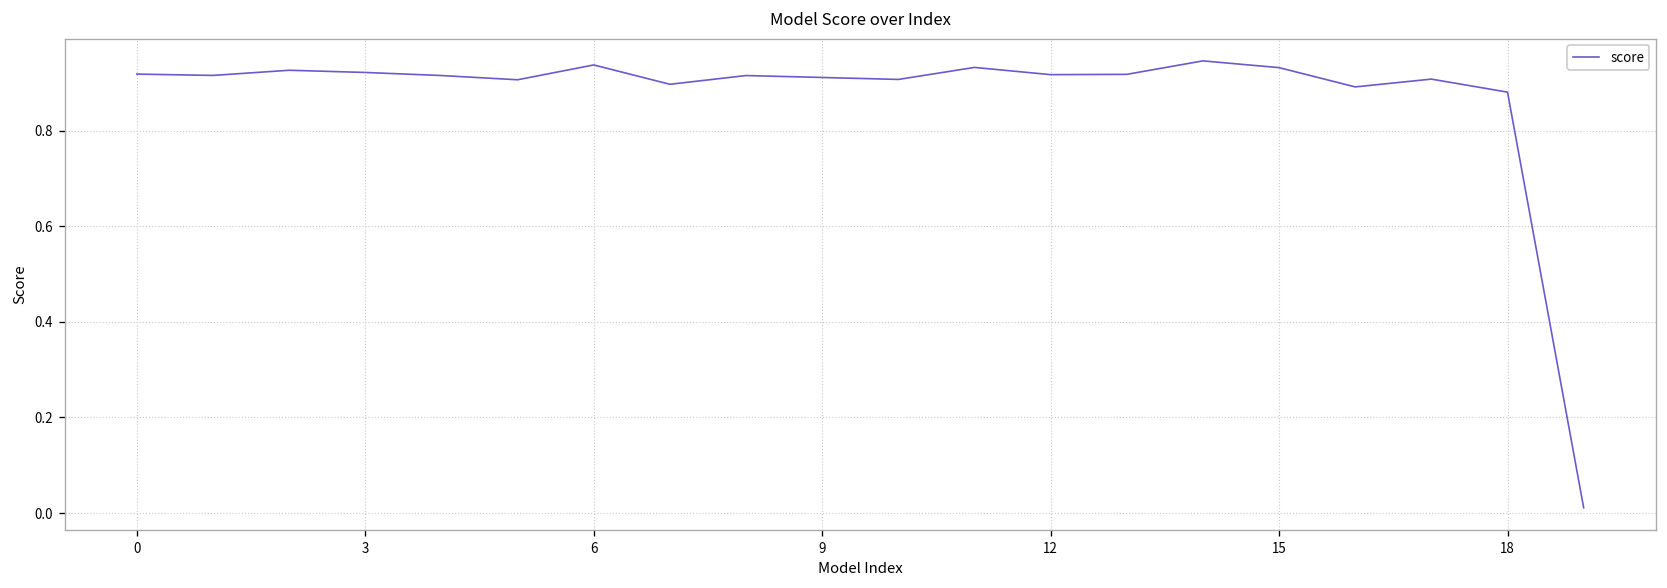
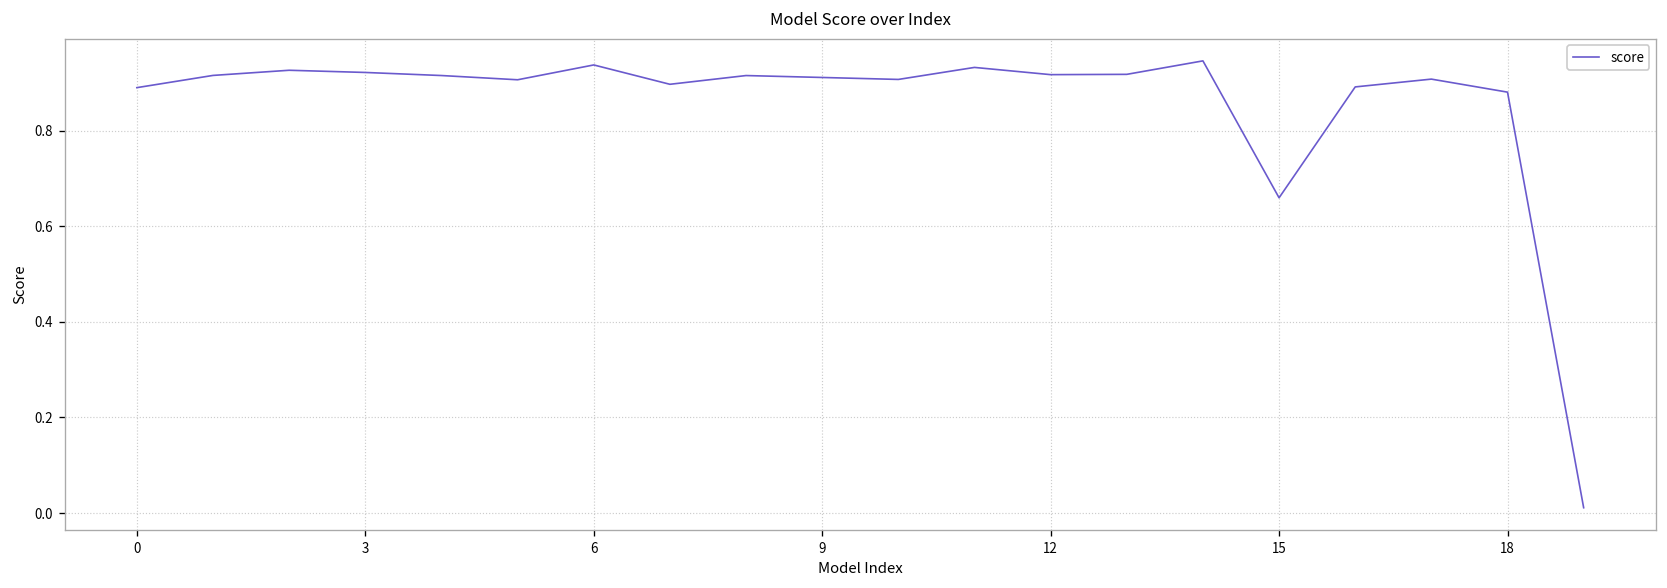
0: 0.92 -> 0.89
15: 0.93 -> 0.66
